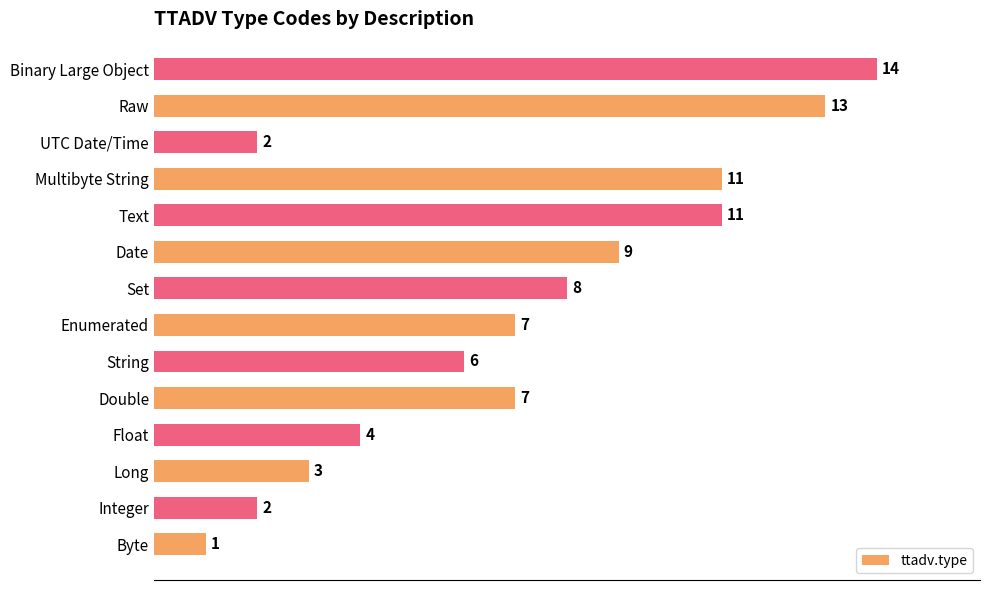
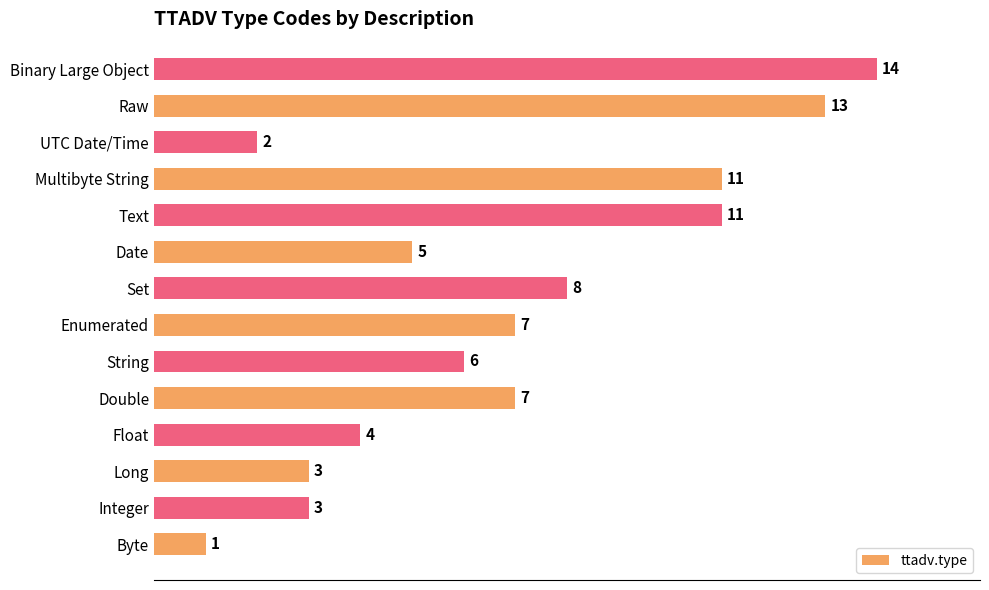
Date: 9 -> 5
Integer: 2 -> 3
